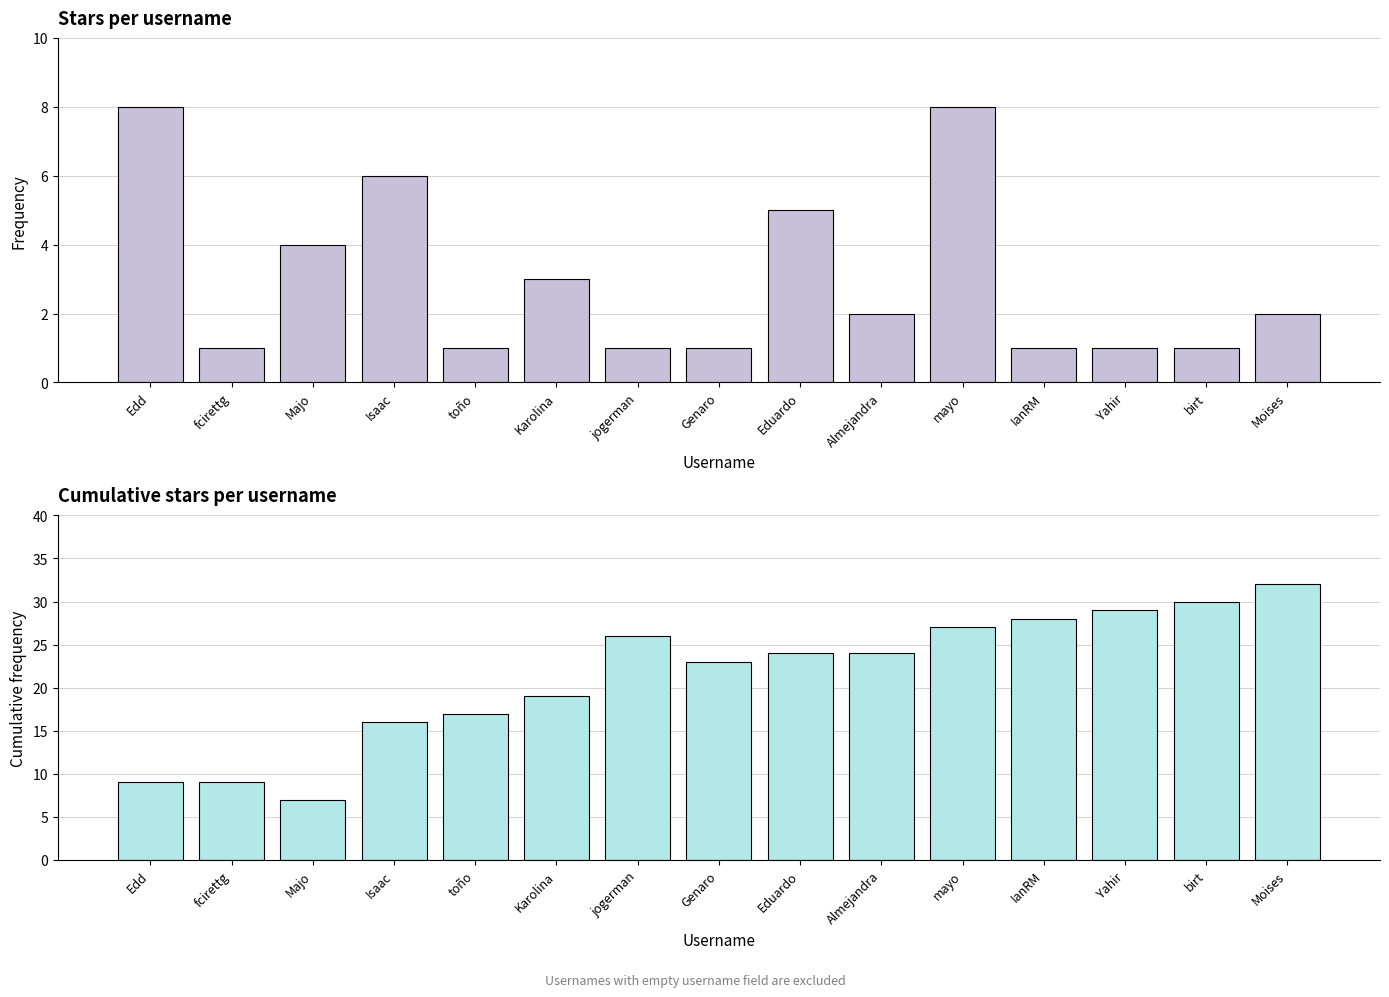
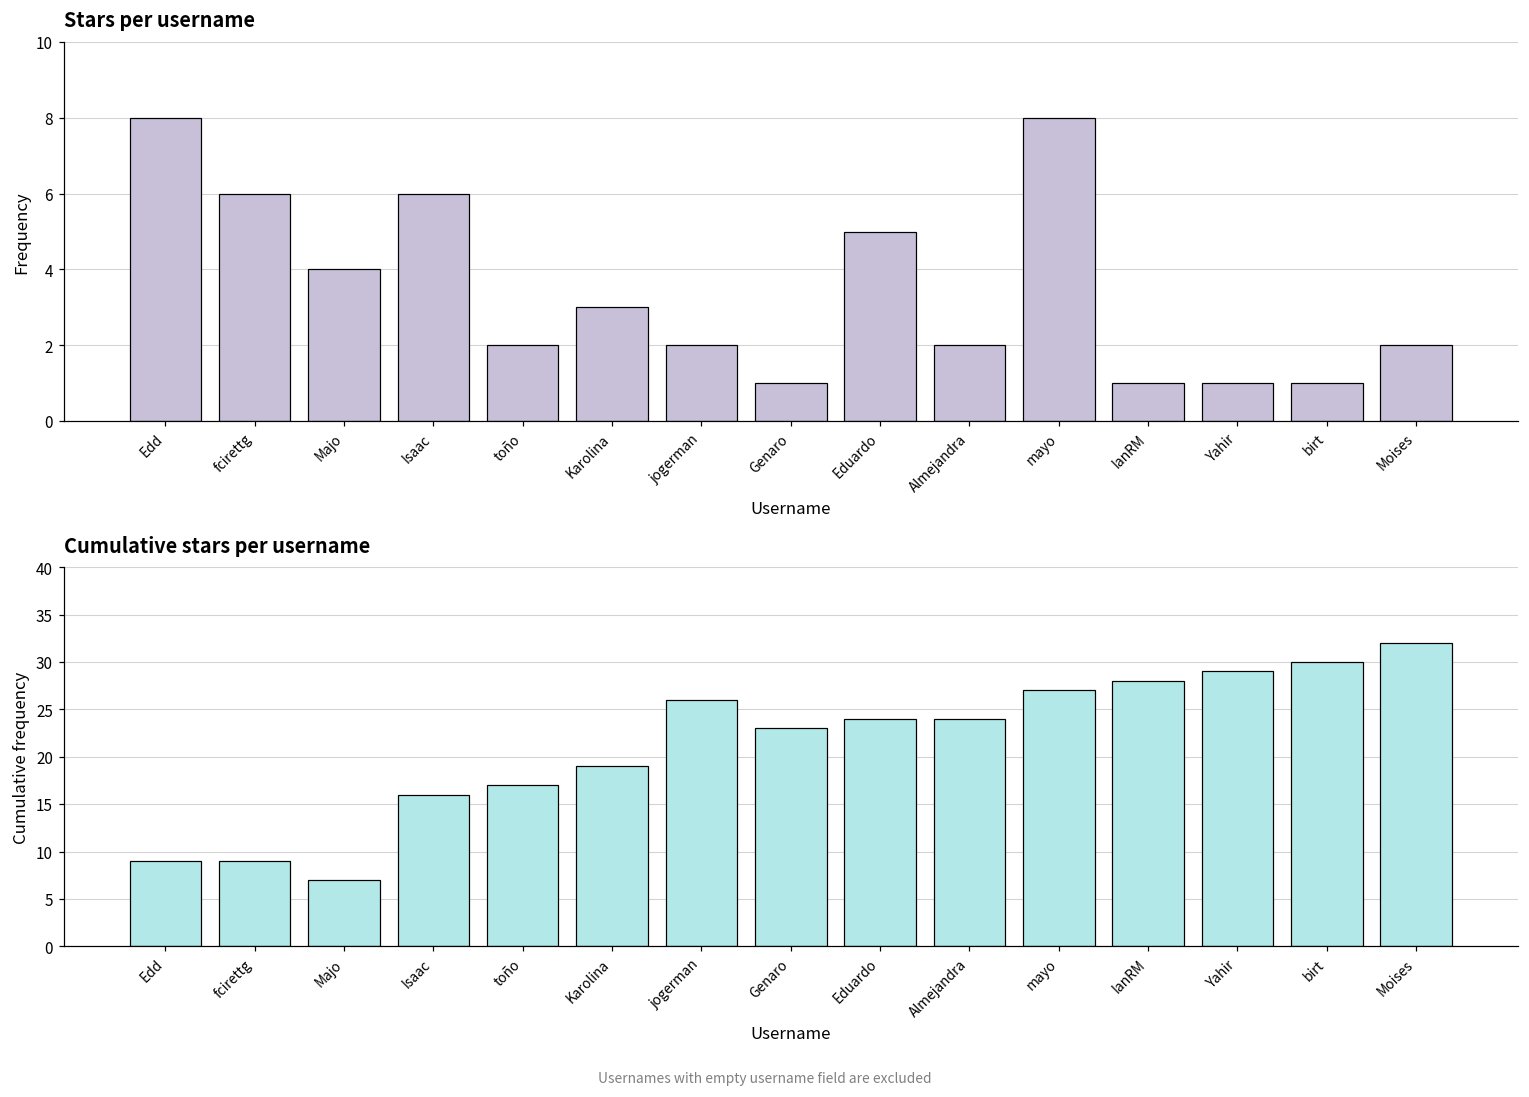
Stars per username, fcirettg: 1 -> 6
Stars per username, toño: 1 -> 2
Stars per username, jogerman: 1 -> 2
